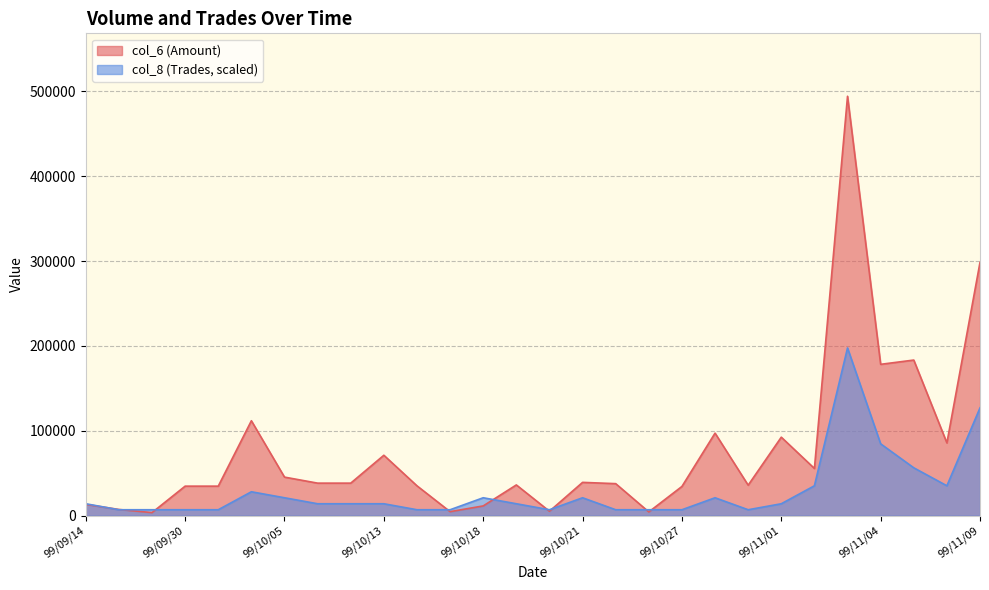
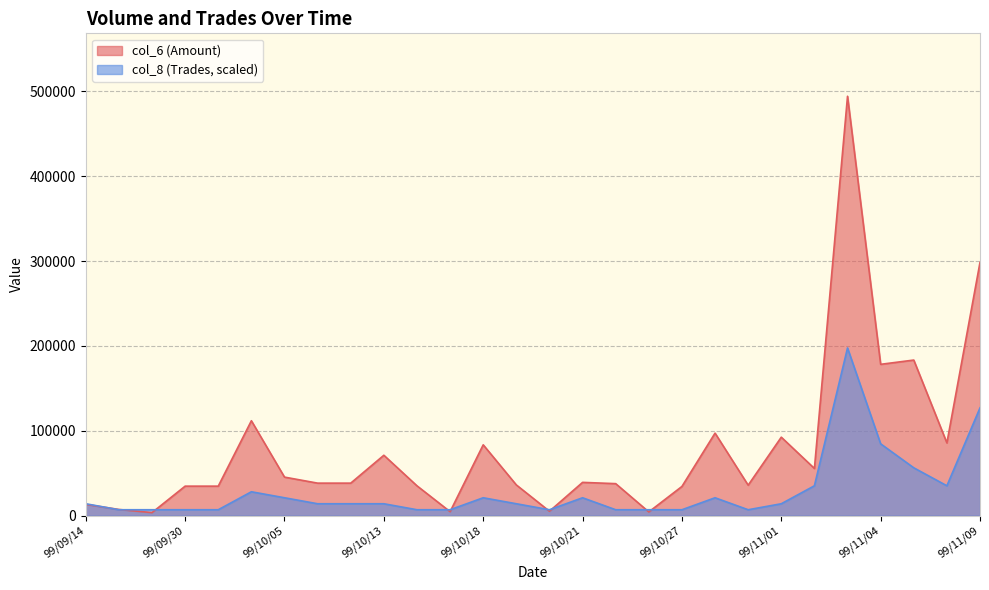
col_6 (Amount), 99/10/18: 10000 -> 80000
